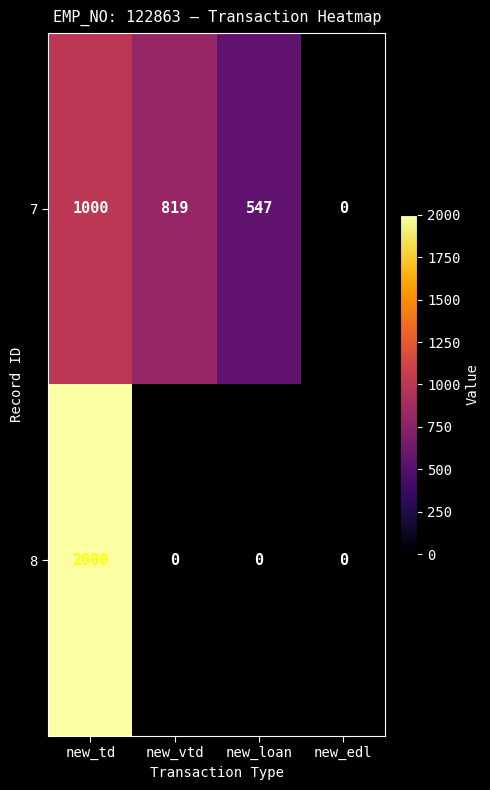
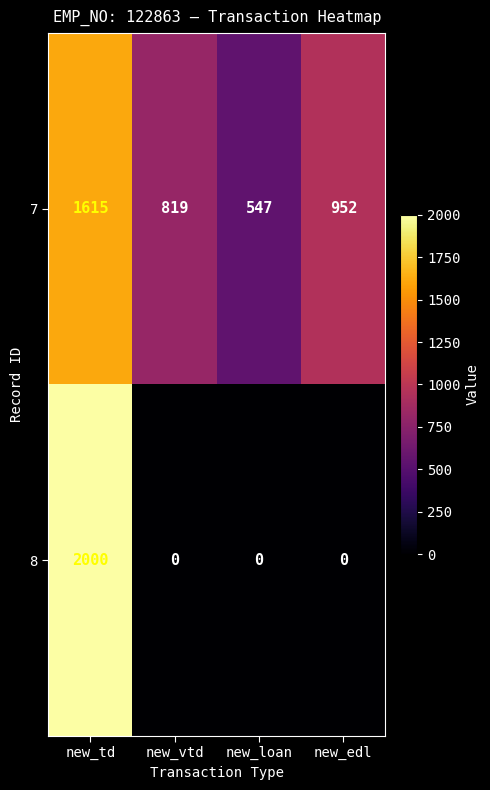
7, new_td: 1000 -> 1615
7, new_edl: 0 -> 952
